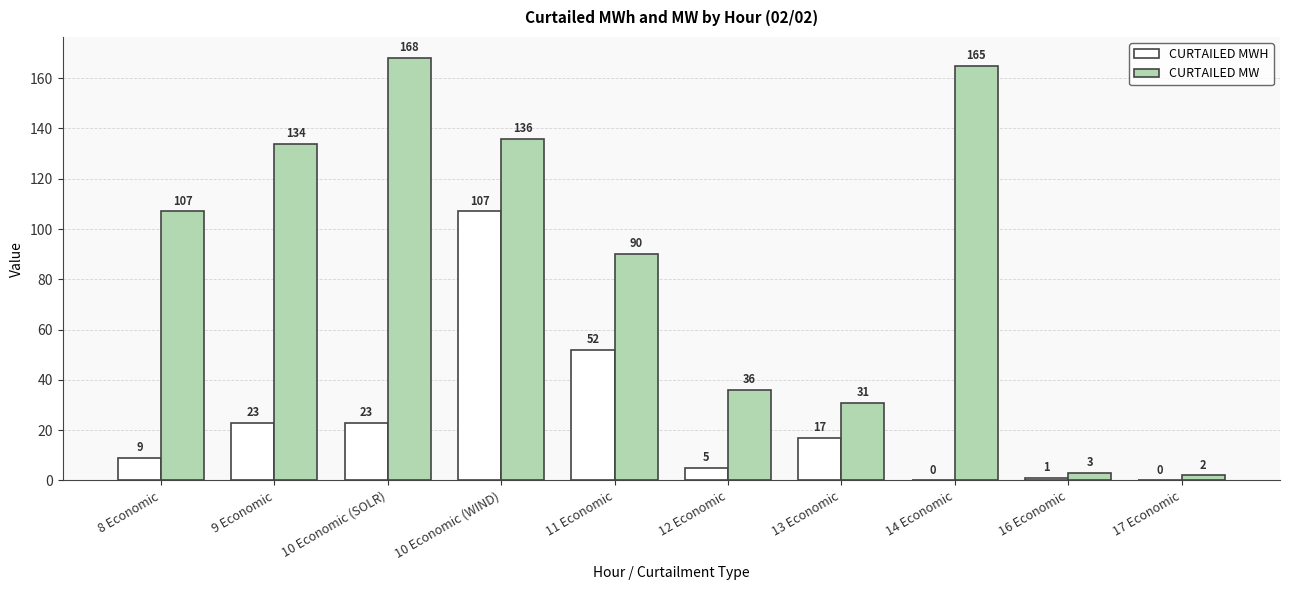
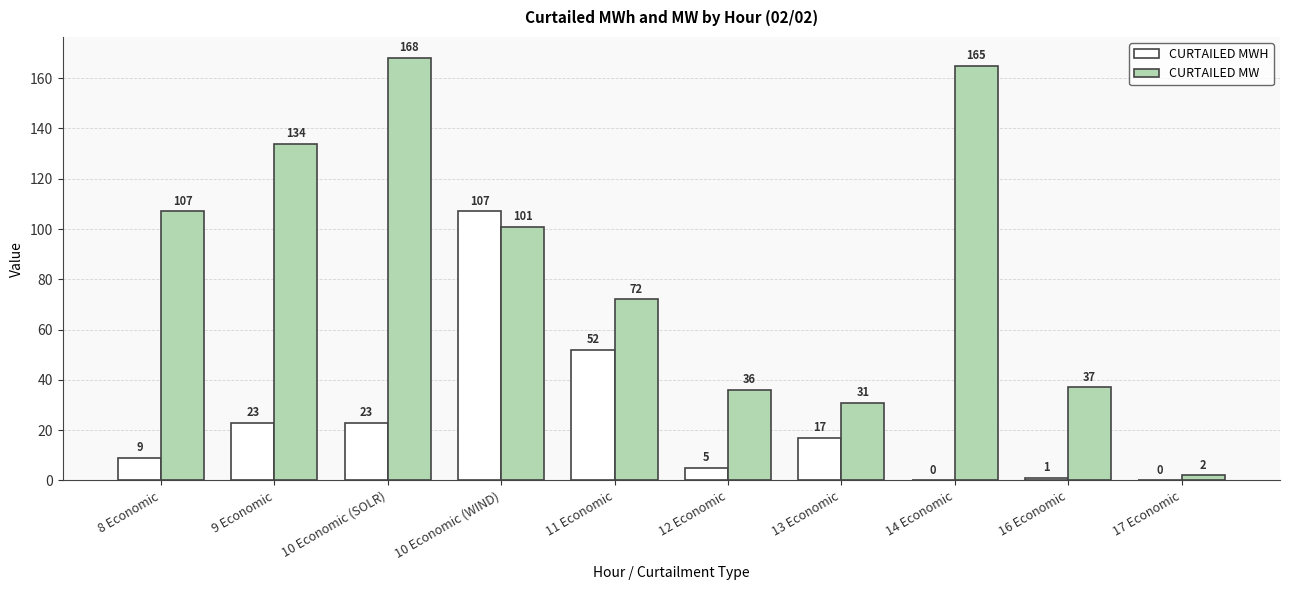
CURTAILED MW, 10 Economic (WIND): 136 -> 101
CURTAILED MW, 11 Economic: 90 -> 72
CURTAILED MW, 16 Economic: 3 -> 37
